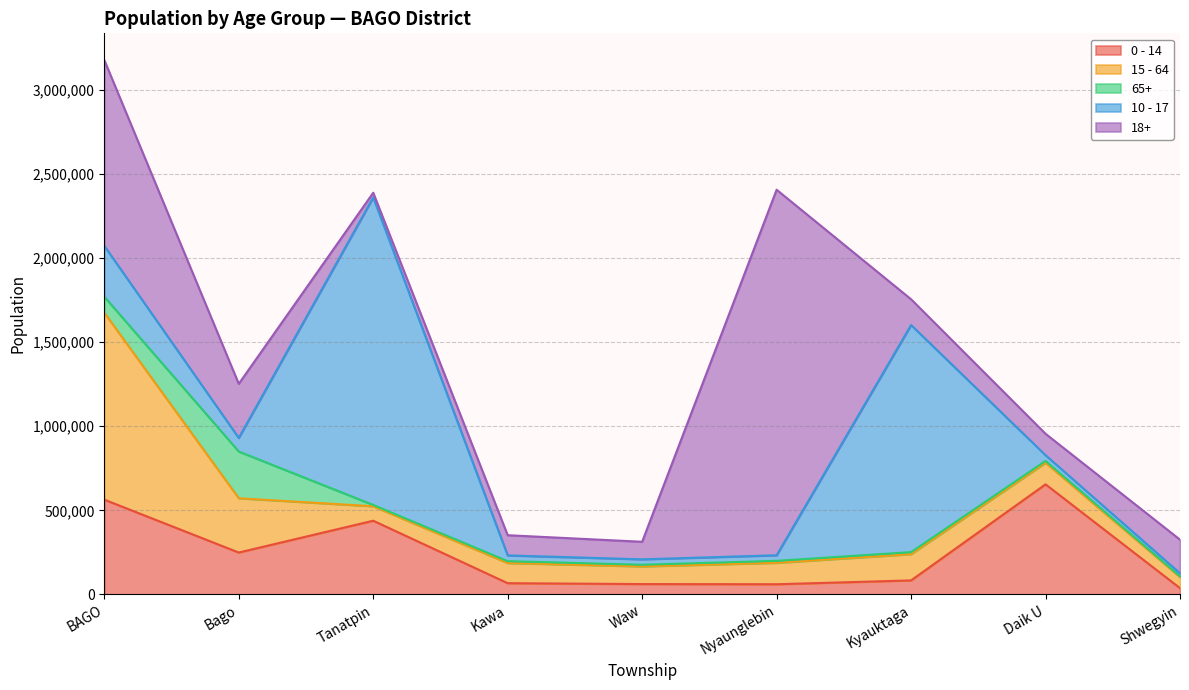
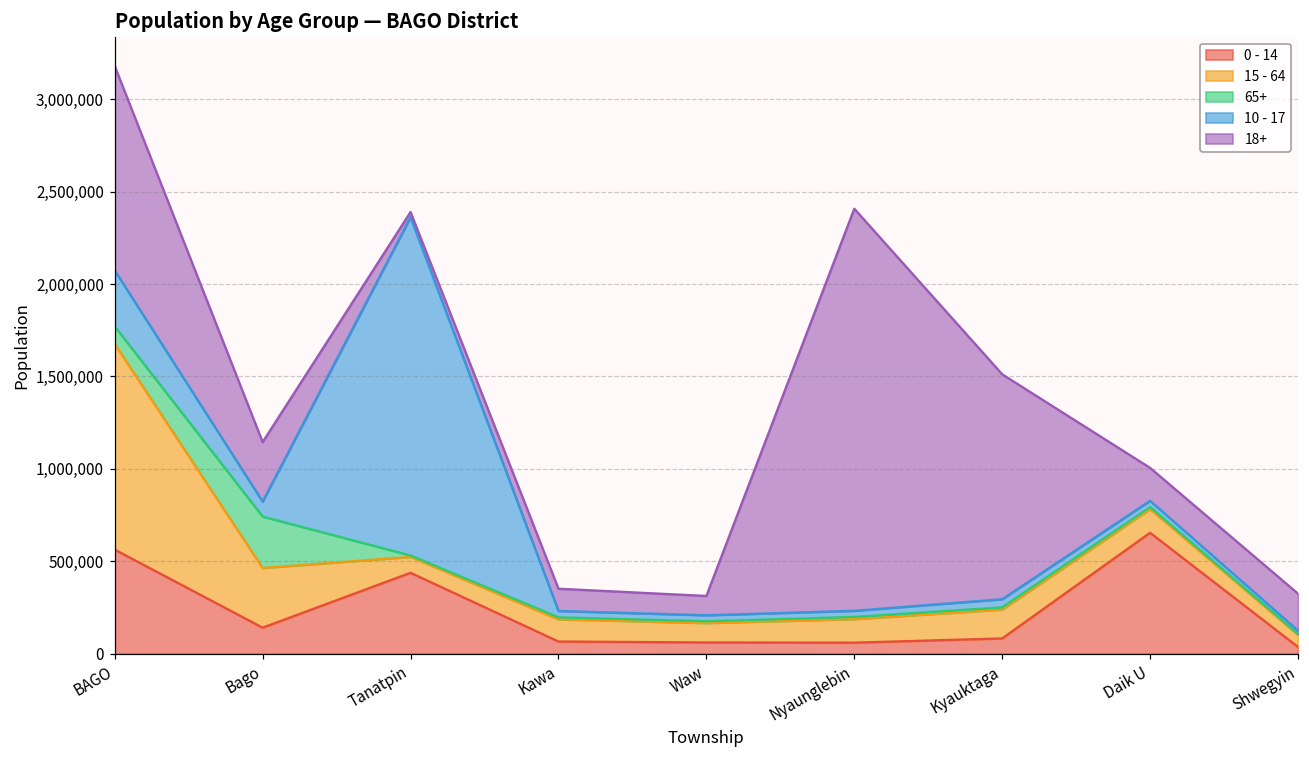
0 - 14, Bago: 250,000 -> 140,000
10 - 17, Kyauktaga: 1,350,000 -> 40,000
18+, Kyauktaga: 150,000 -> 1,220,000
18+, Daik U: 130,000 -> 180,000
